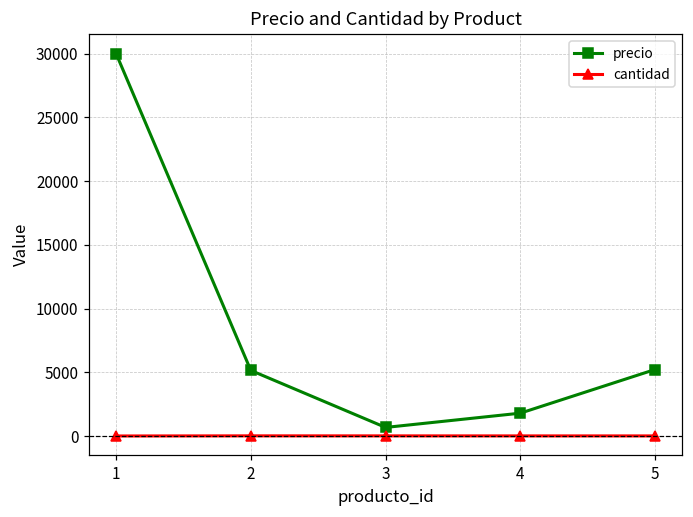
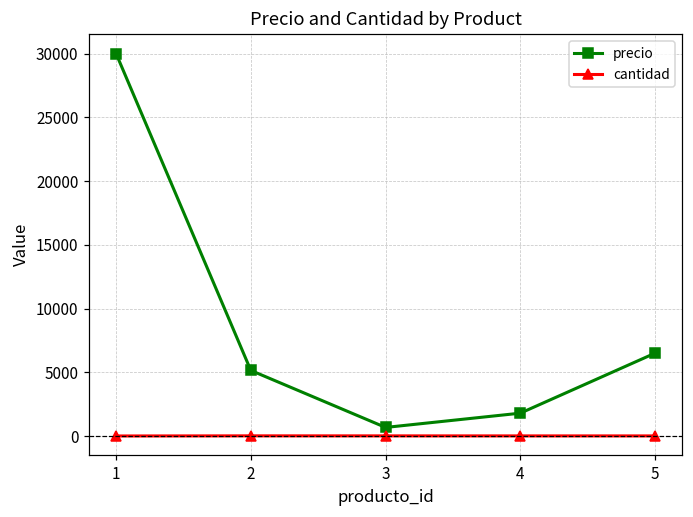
precio, 5: 5200 -> 6500
